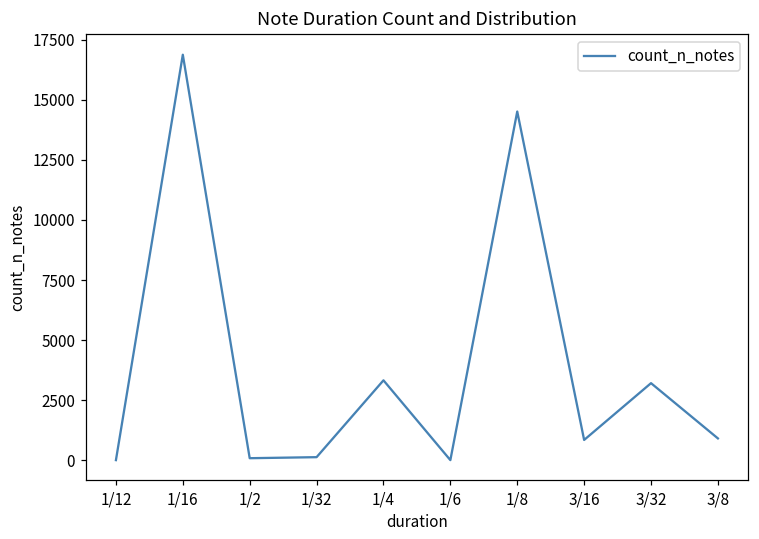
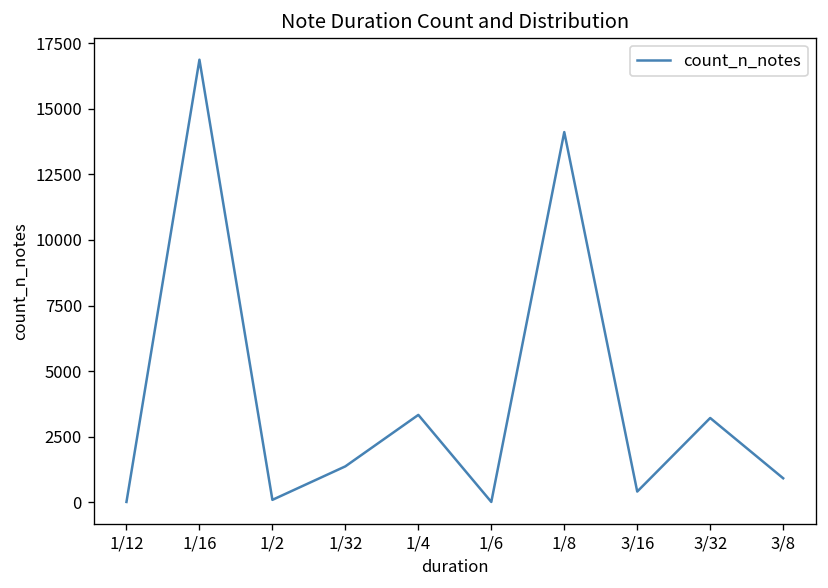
1/32: 100 -> 1400
1/8: 14500 -> 14100
3/16: 900 -> 400
